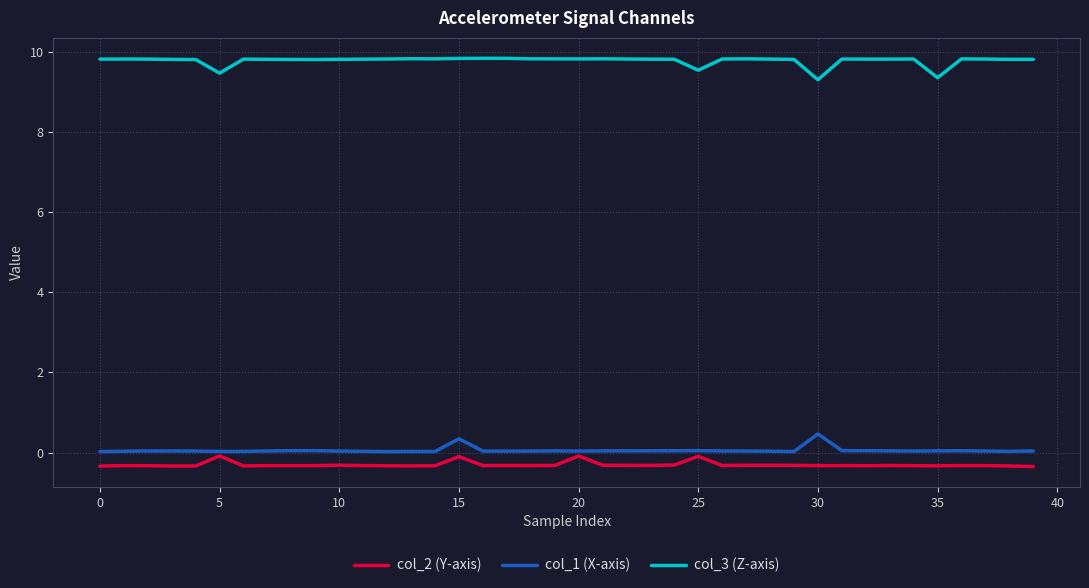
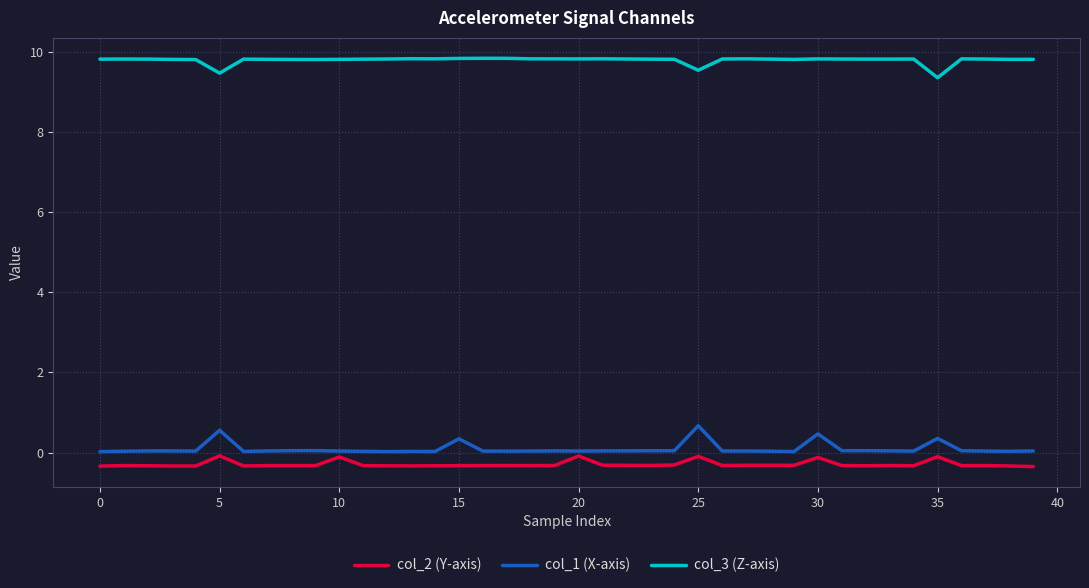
col_1 (X-axis), 5: 0.0 -> 0.6
col_2 (Y-axis), 10: -0.3 -> -0.1
col_2 (Y-axis), 15: -0.1 -> -0.3
col_1 (X-axis), 25: 0.0 -> 0.7
col_2 (Y-axis), 30: -0.3 -> -0.1
col_3 (Z-axis), 30: 9.3 -> 9.8
col_2 (Y-axis), 35: -0.3 -> -0.1
col_1 (X-axis), 35: 0.0 -> 0.4
